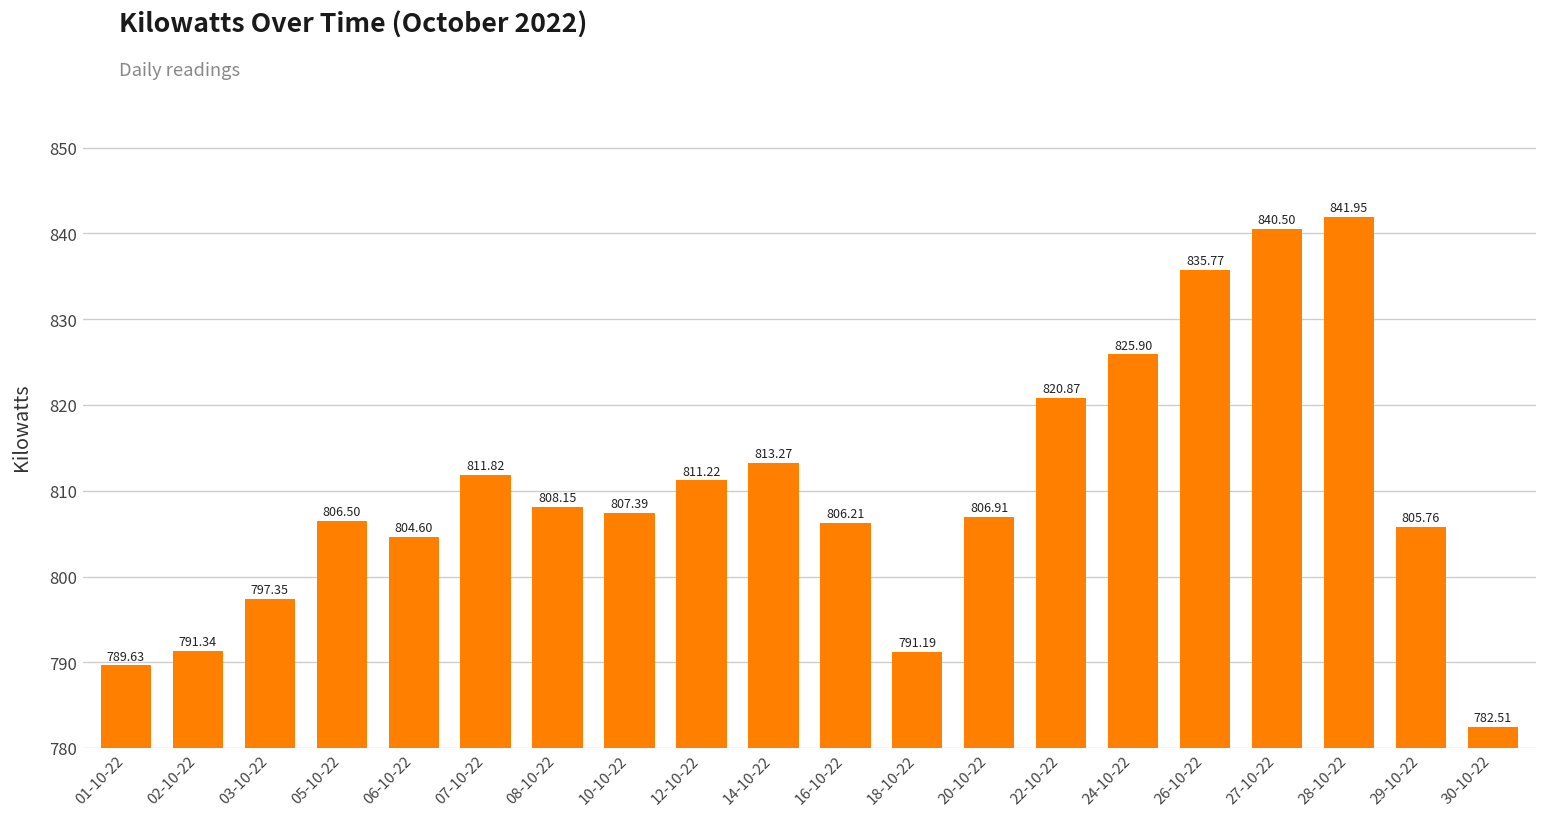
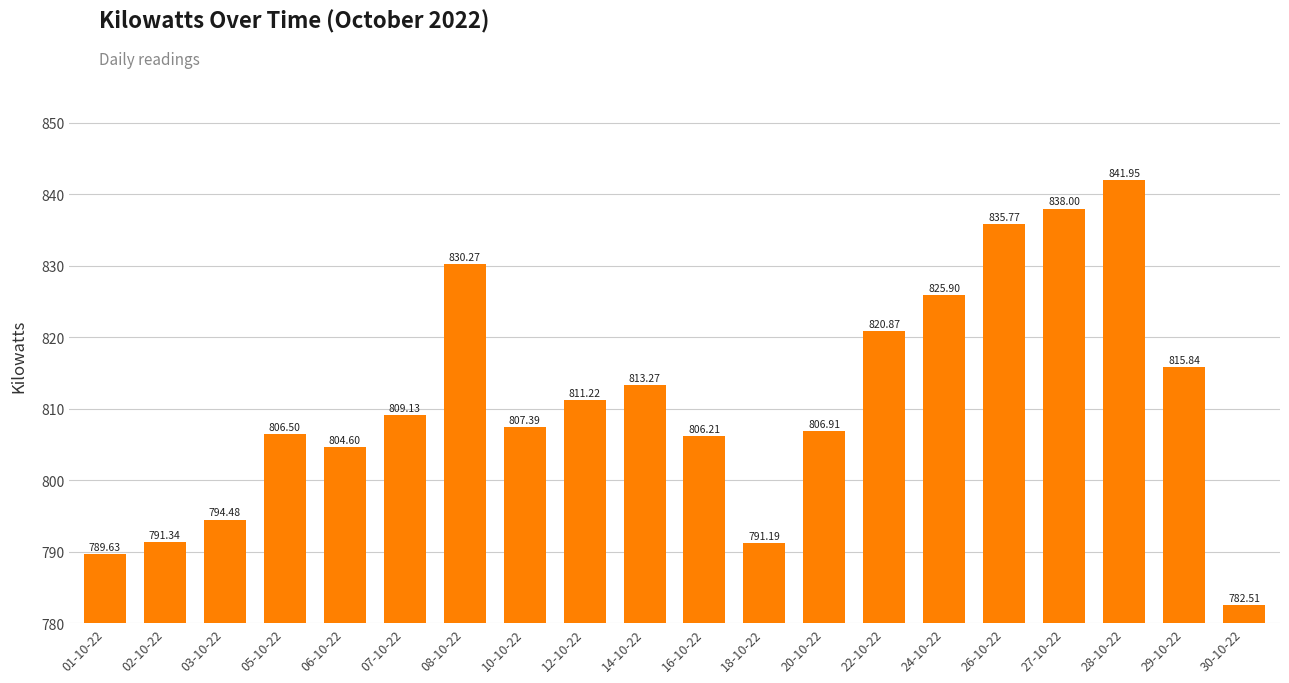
03-10-22: 797.35 -> 794.48
07-10-22: 811.82 -> 809.13
08-10-22: 808.15 -> 830.27
27-10-22: 840.50 -> 838.00
29-10-22: 805.76 -> 815.84
